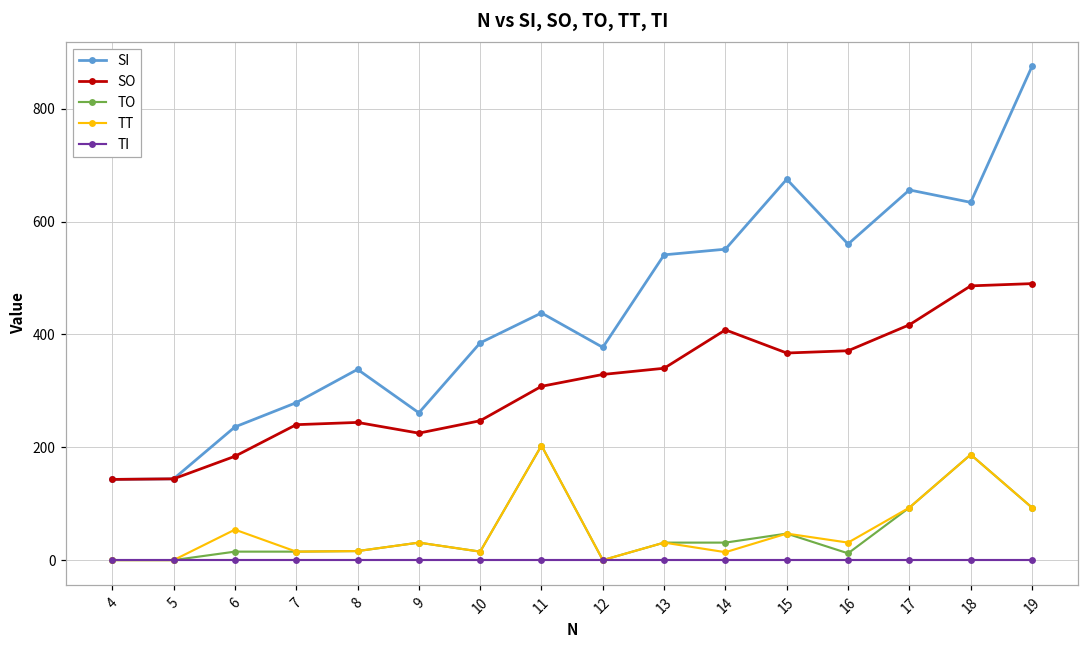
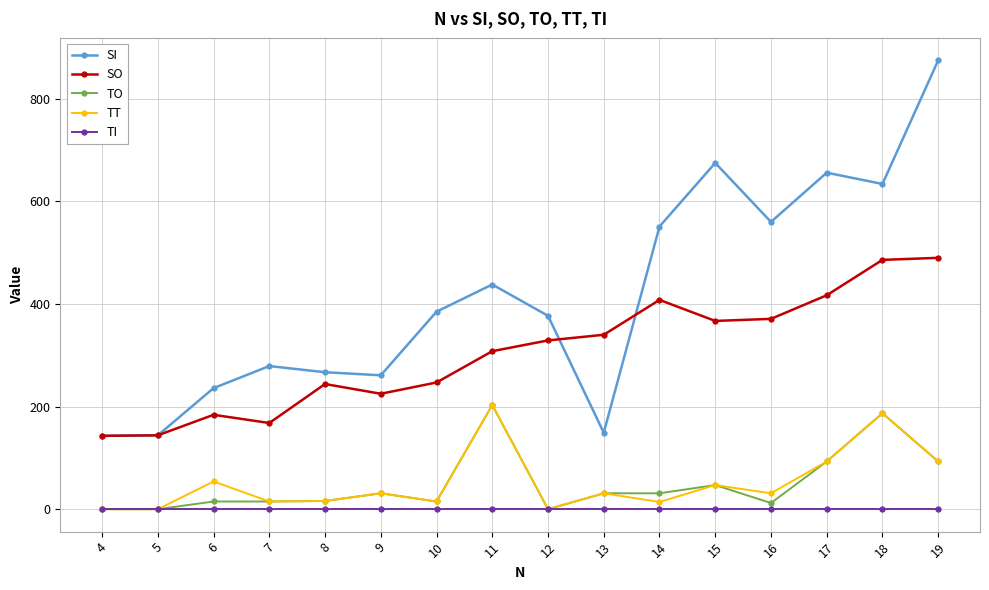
SO, 7: 240 -> 170
SI, 8: 340 -> 270
SI, 13: 540 -> 150
